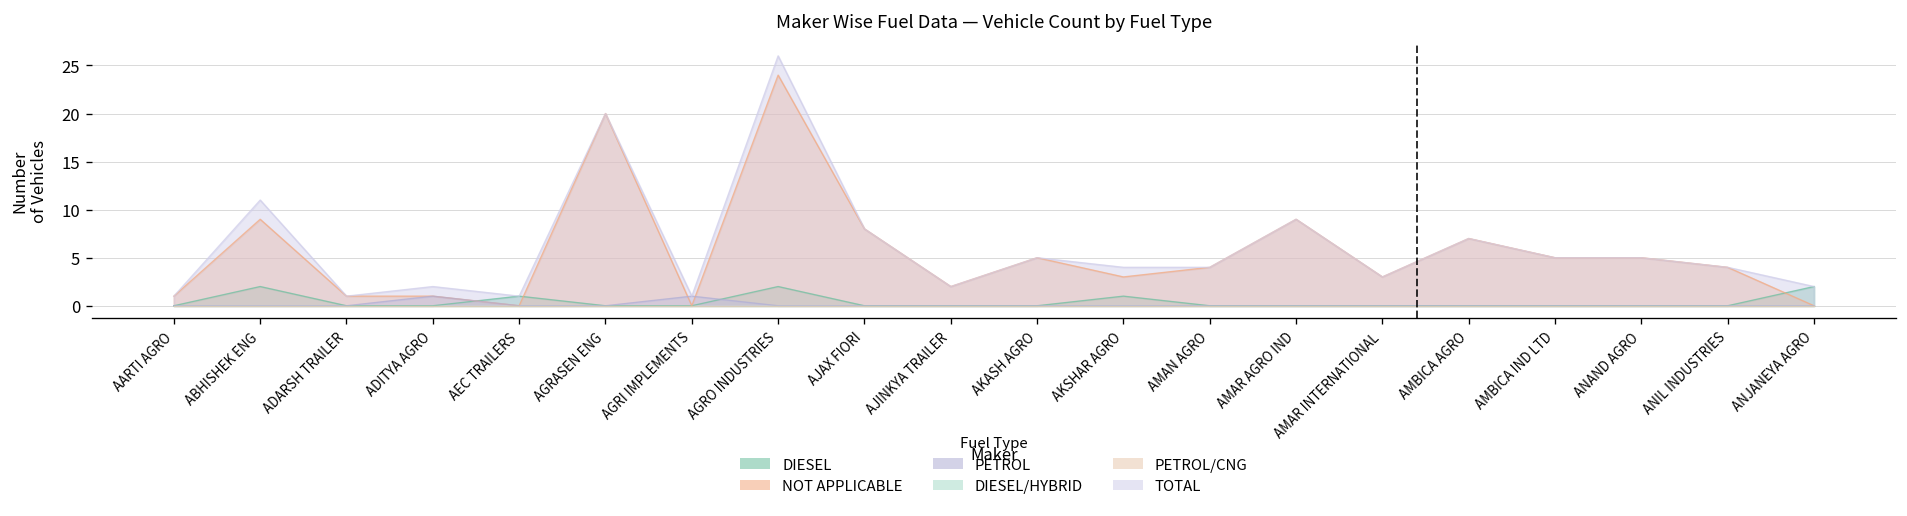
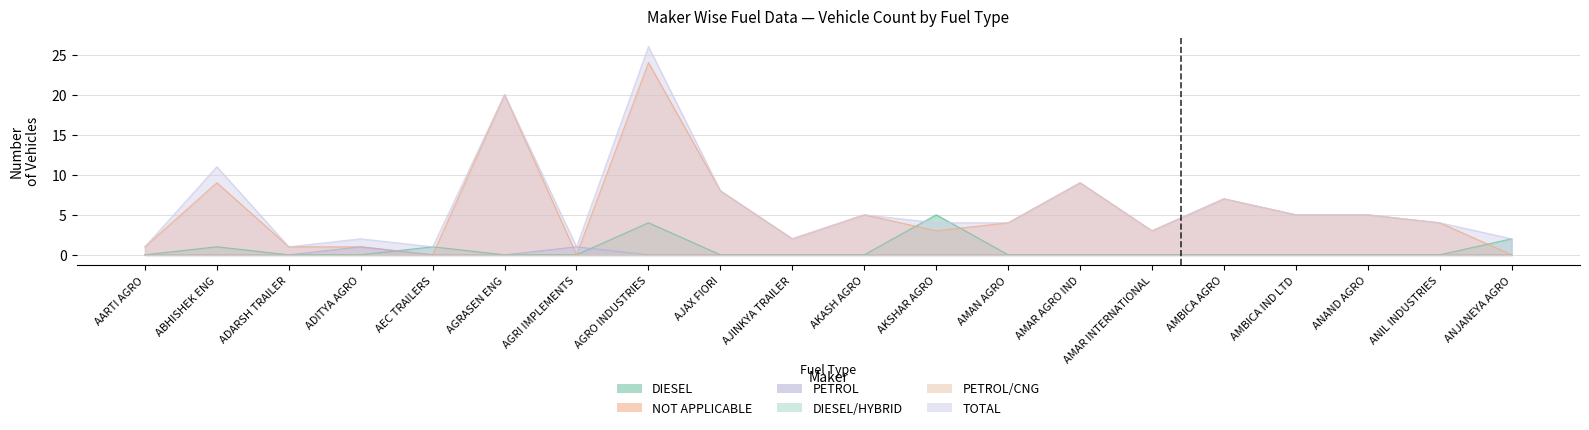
DIESEL, ABHISHEK ENG: 2 -> 1
DIESEL, AGRO INDUSTRIES: 2 -> 4
DIESEL, AKSHAR AGRO: 1 -> 5
